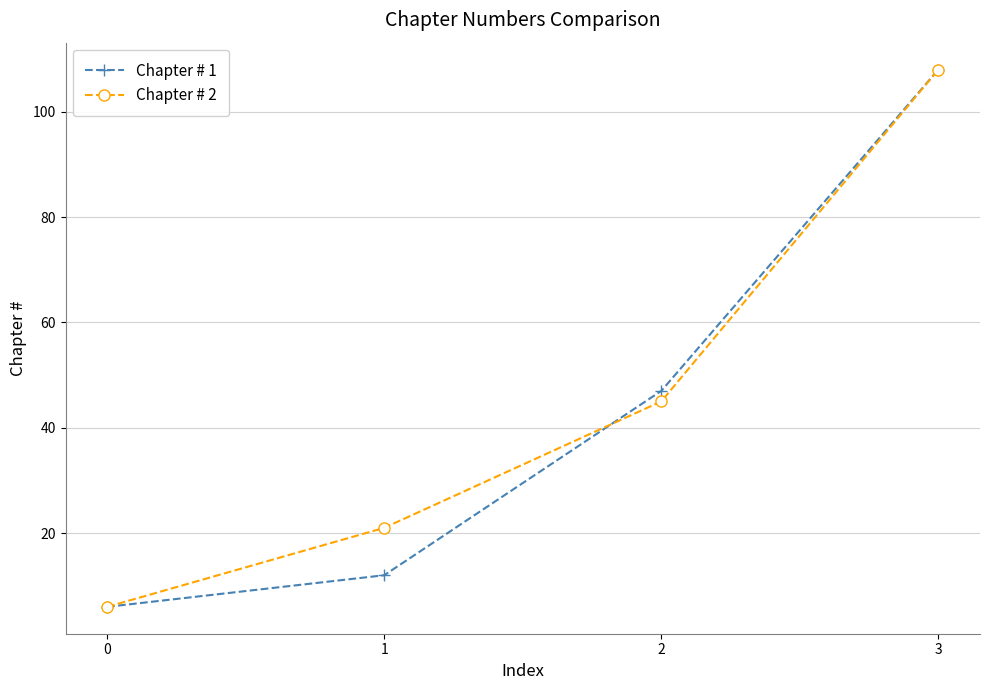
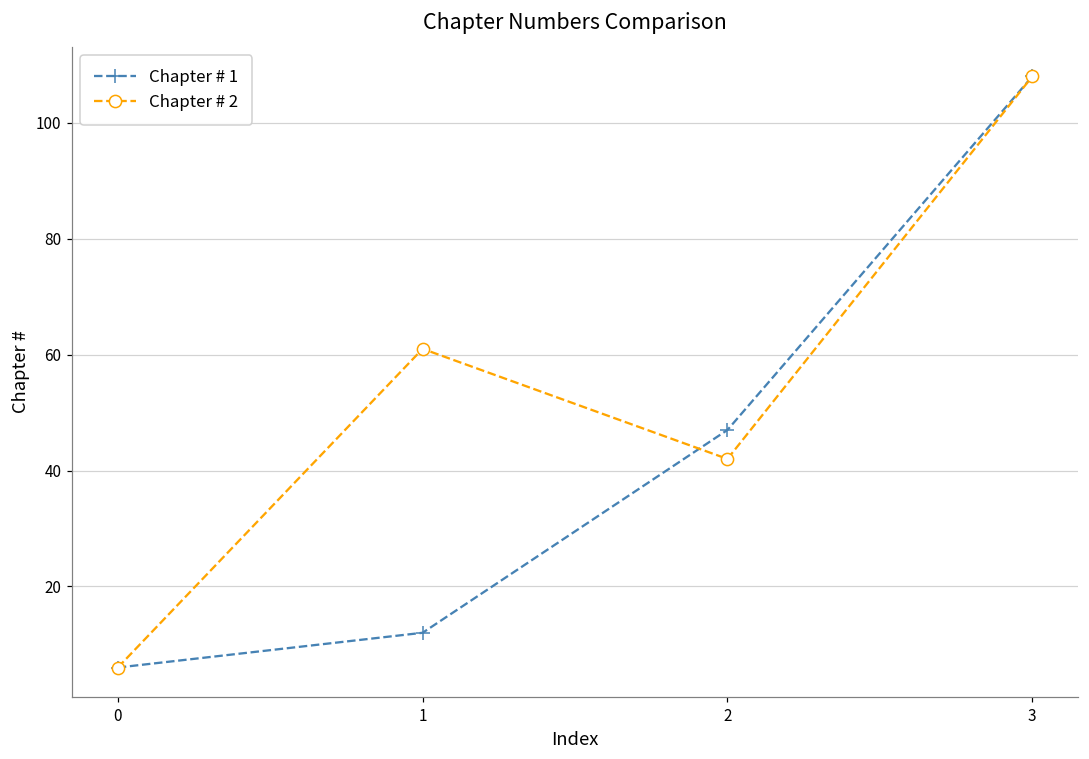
Chapter # 2, 1: 21 -> 61
Chapter # 2, 2: 45 -> 42
